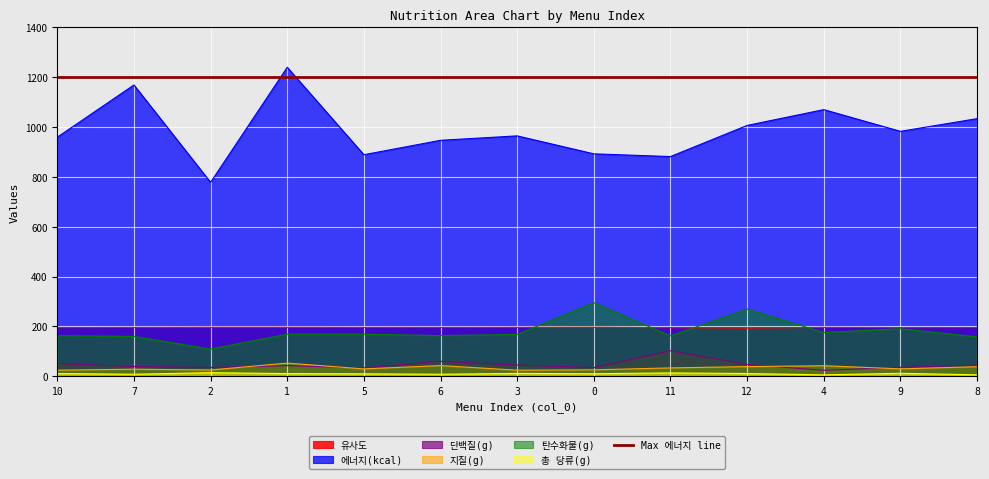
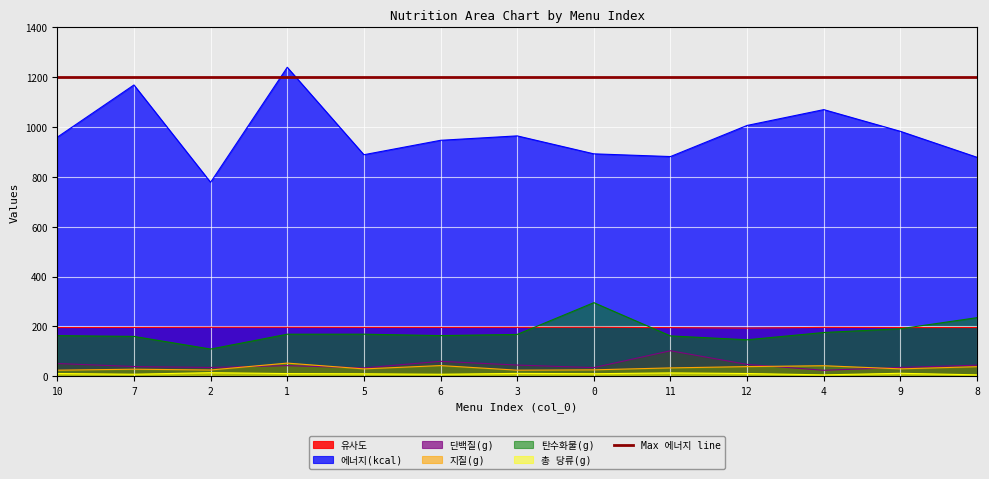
탄수화물(g), 12: 270 -> 150
에너지(kcal), 8: 1030 -> 880
탄수화물(g), 8: 160 -> 240
